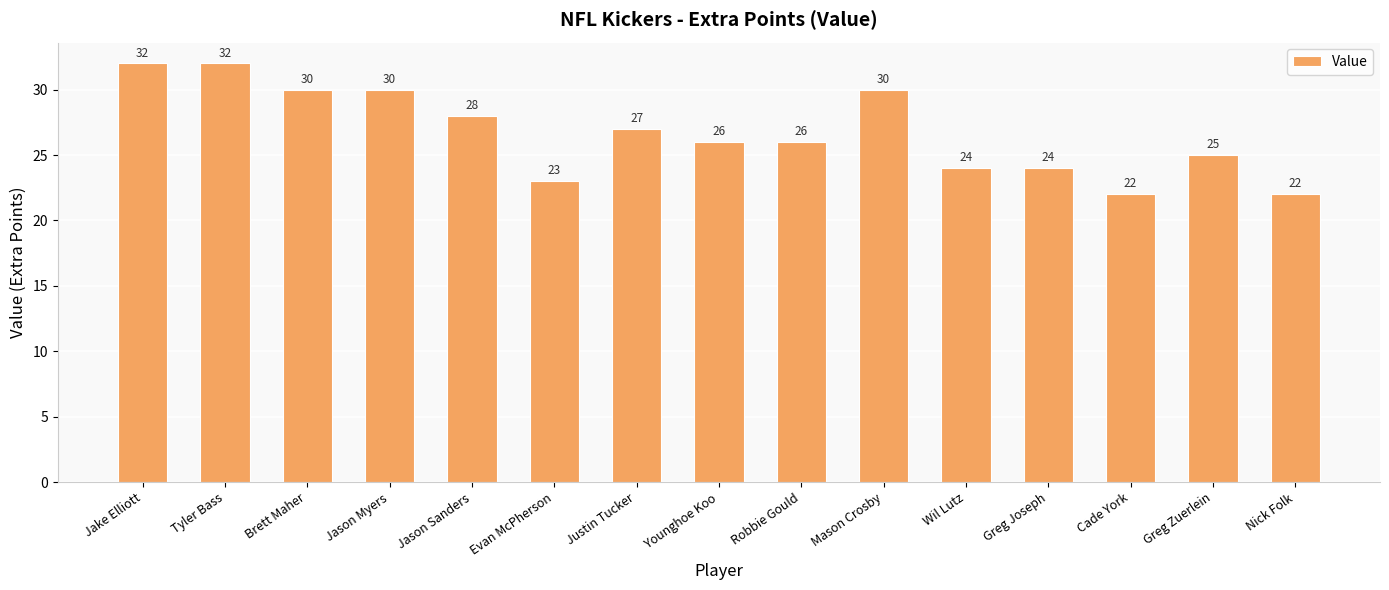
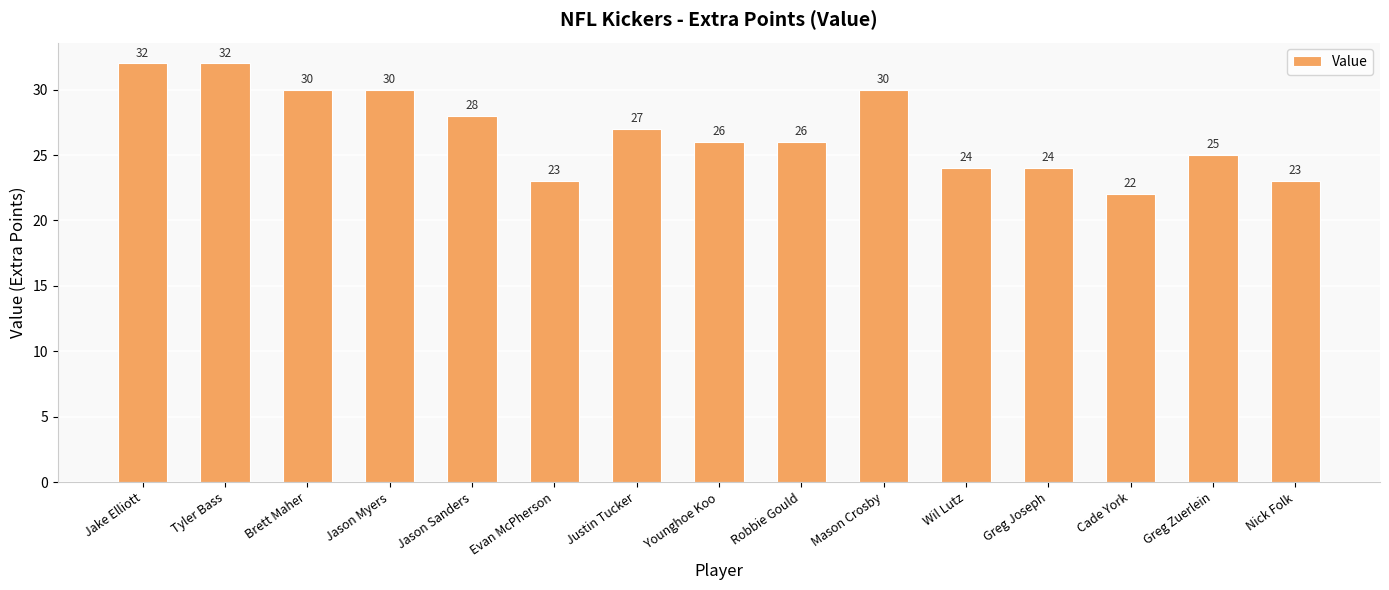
Nick Folk: 22 -> 23
